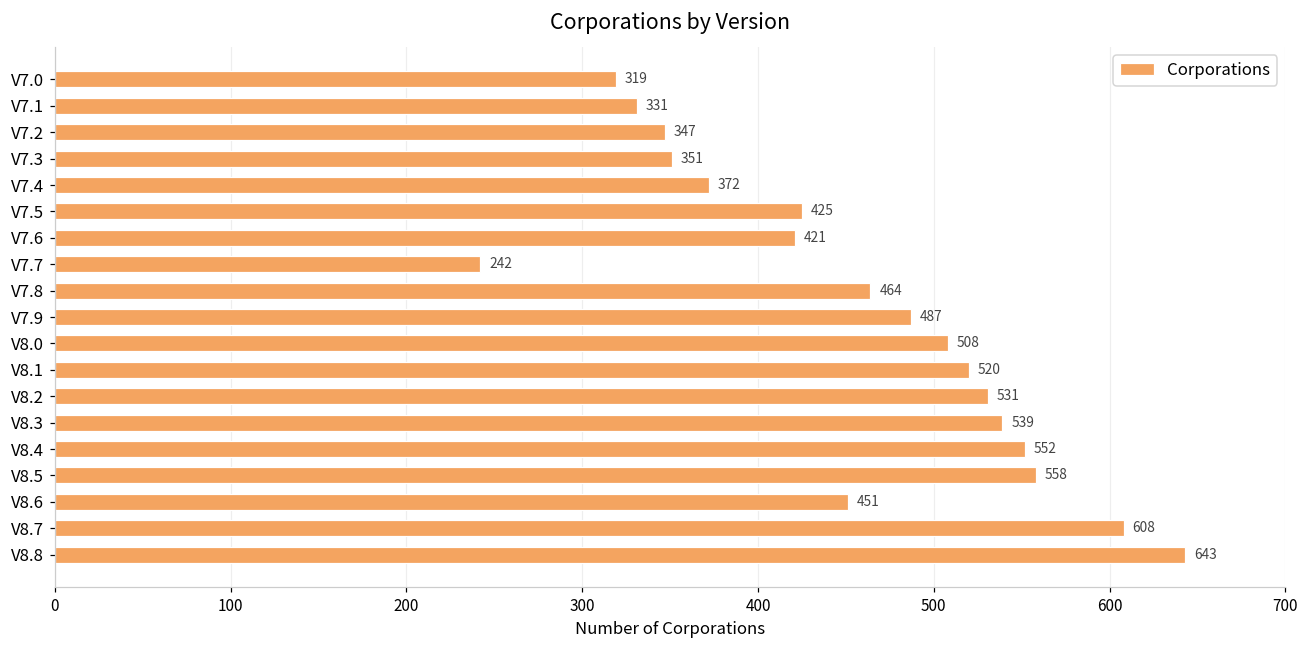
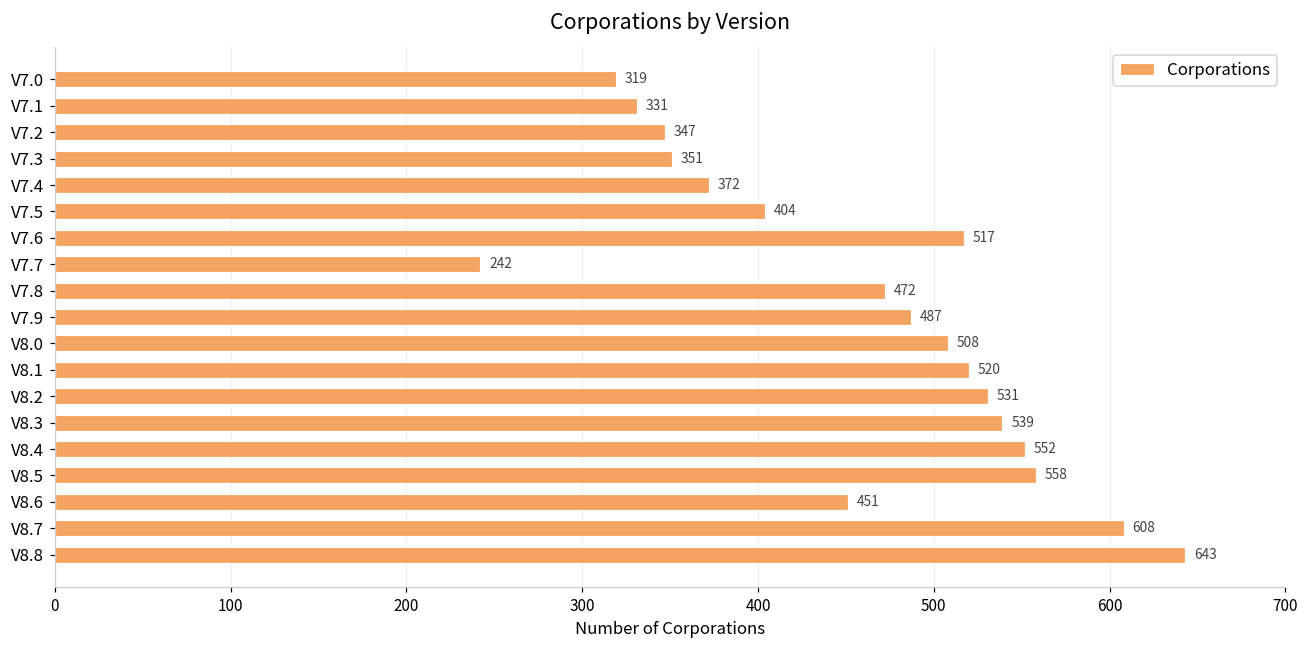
V7.5: 425 -> 404
V7.6: 421 -> 517
V7.8: 464 -> 472
